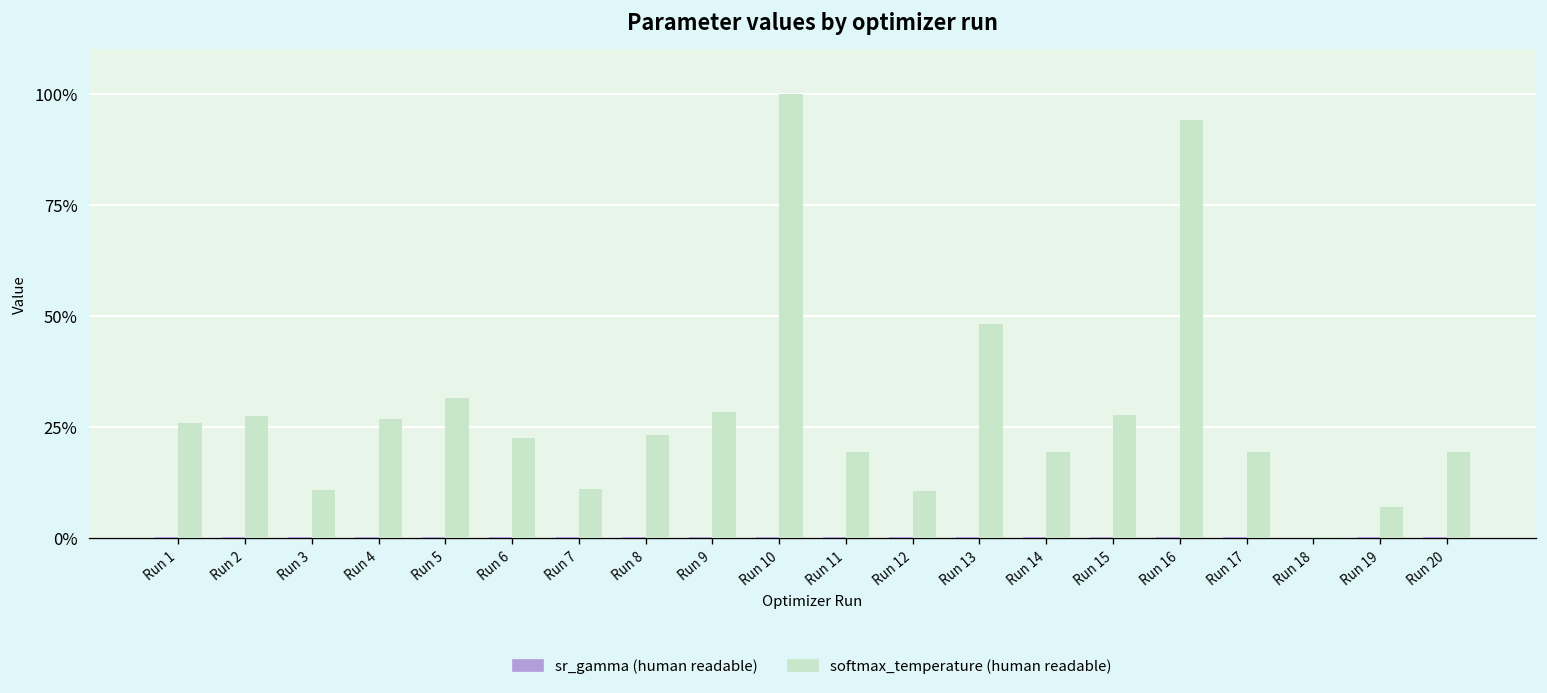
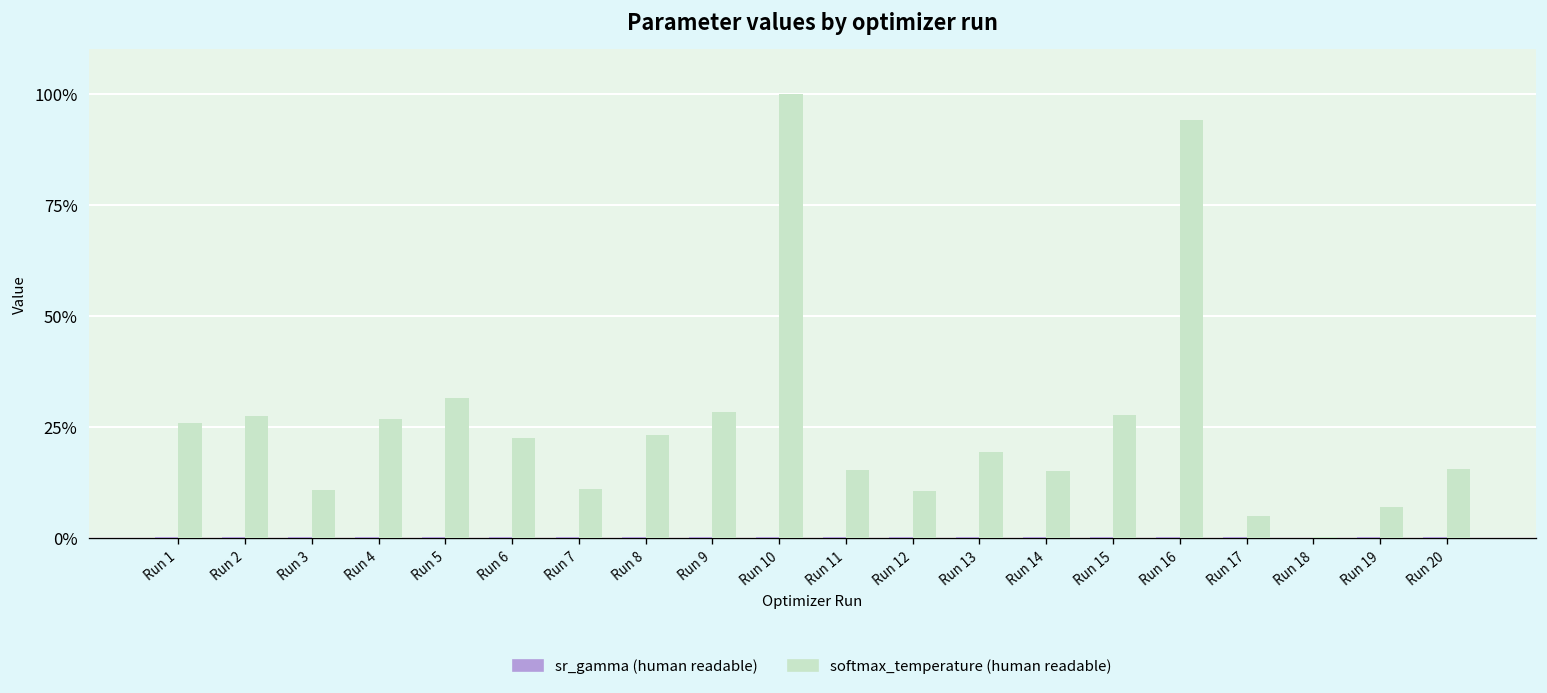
softmax_temperature (human readable), Run 11: 19% -> 15%
softmax_temperature (human readable), Run 13: 48% -> 19%
softmax_temperature (human readable), Run 14: 19% -> 15%
softmax_temperature (human readable), Run 17: 19% -> 5%
softmax_temperature (human readable), Run 20: 19% -> 15%
